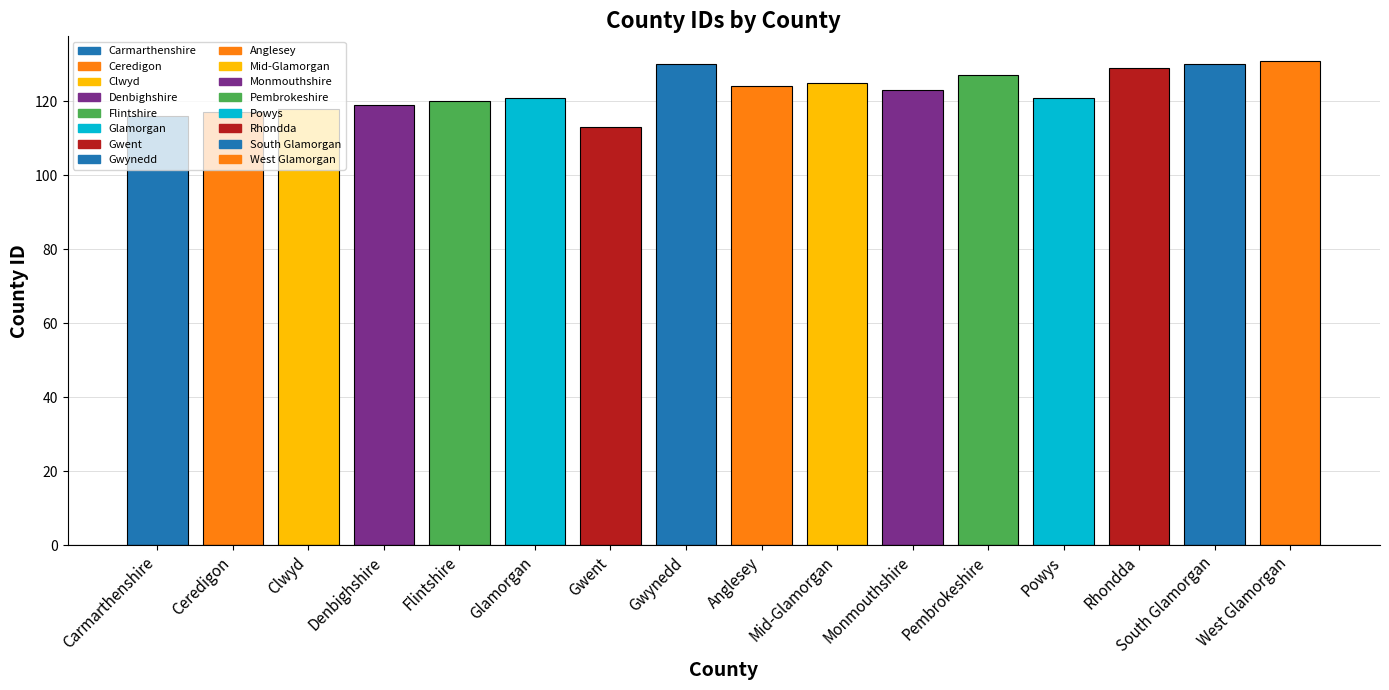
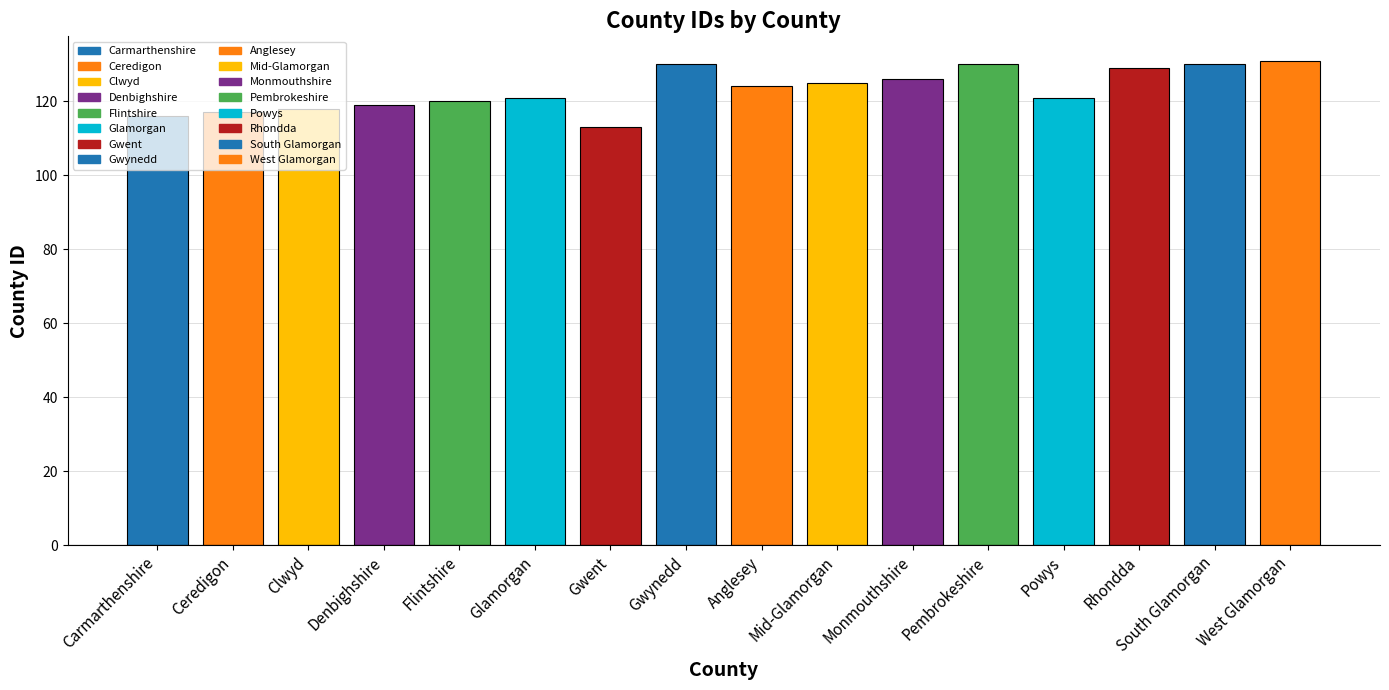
Monmouthshire: 123 -> 126
Pembrokeshire: 127 -> 130
